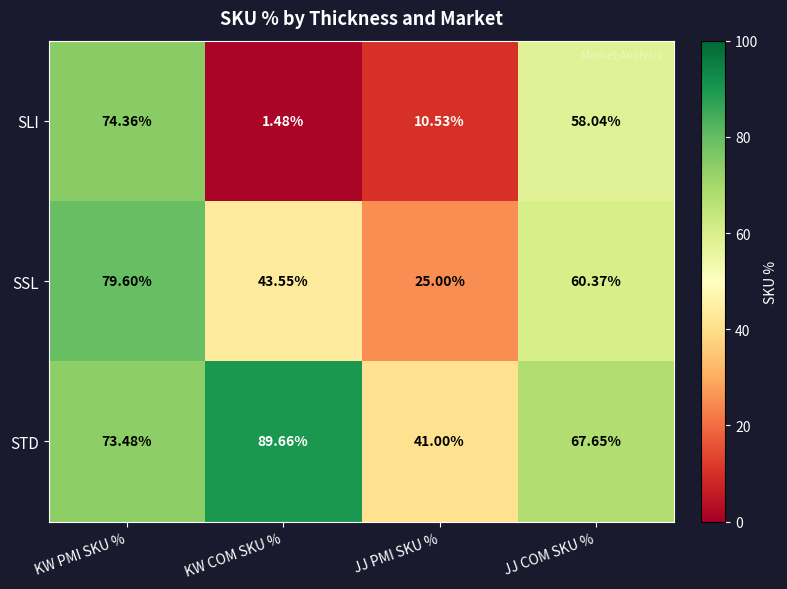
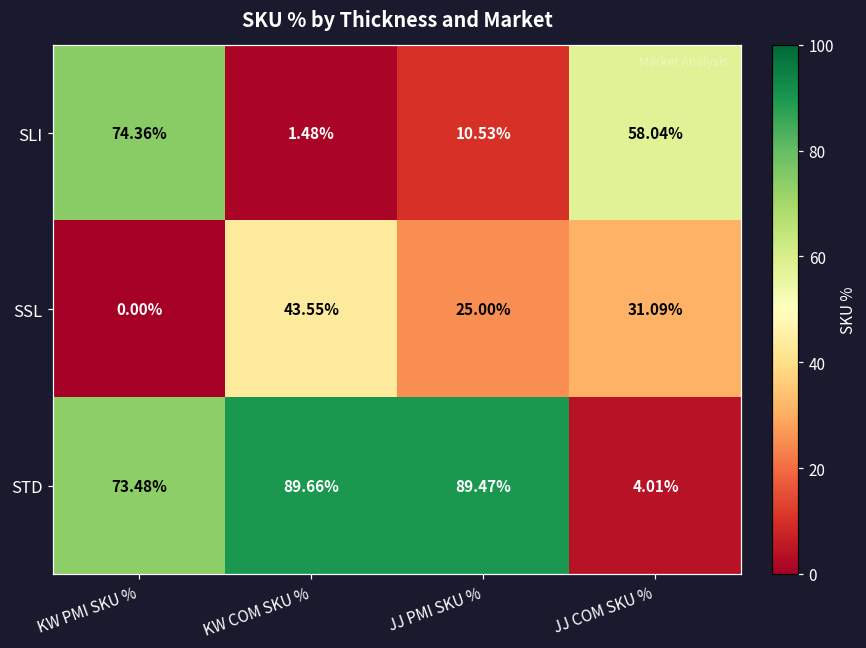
SSL, KW PMI SKU %: 79.60% -> 0.00%
SSL, JJ COM SKU %: 60.37% -> 31.09%
STD, JJ PMI SKU %: 41.00% -> 89.47%
STD, JJ COM SKU %: 67.65% -> 4.01%
